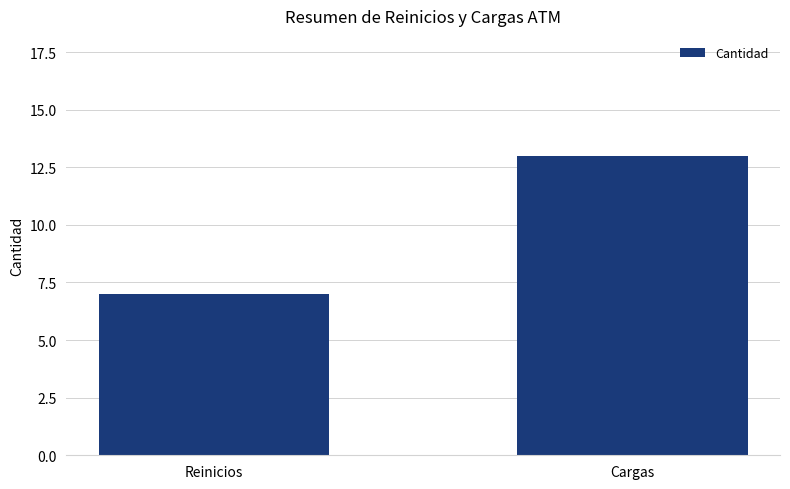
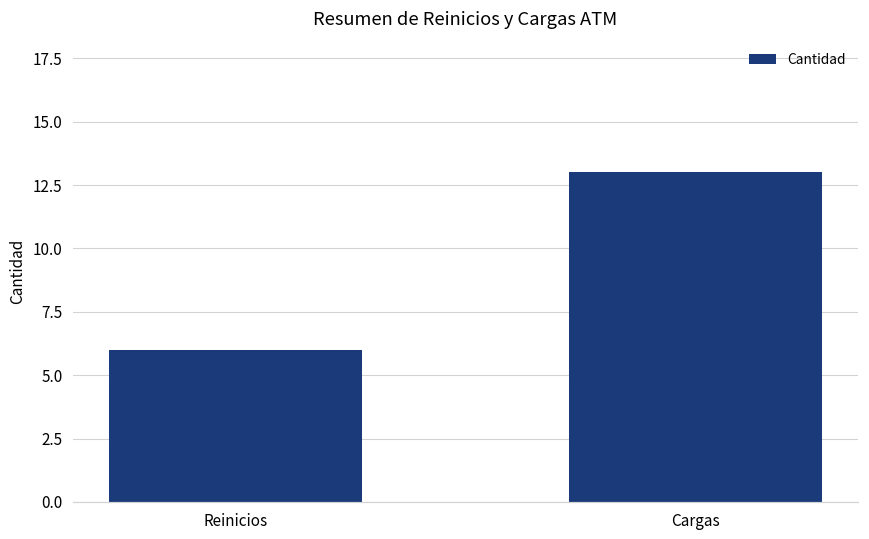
Reinicios: 7 -> 6
